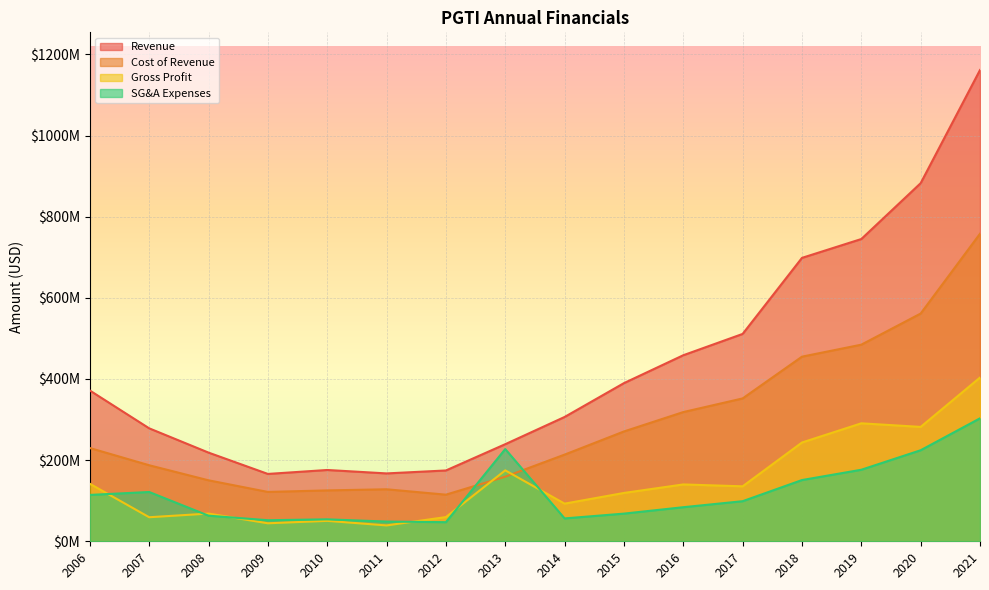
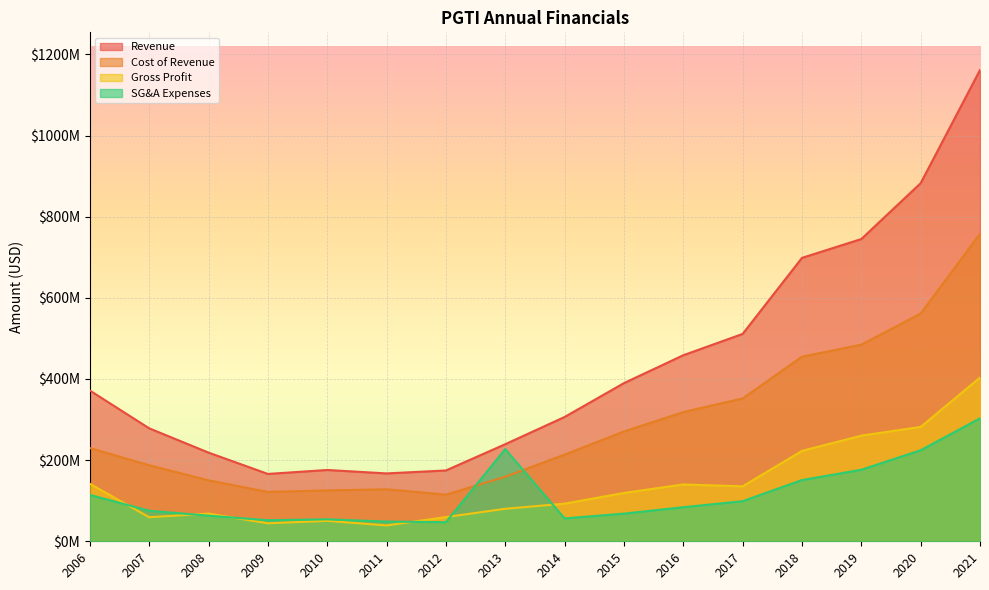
SG&A Expenses, 2007: $120000000 -> $80000000
Gross Profit, 2013: $170000000 -> $80000000
Gross Profit, 2018: $240000000 -> $220000000
Gross Profit, 2019: $290000000 -> $260000000
